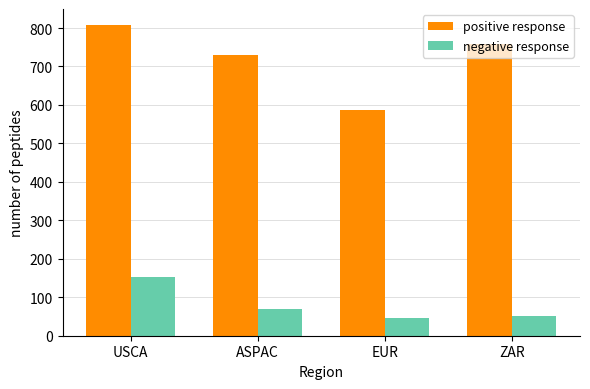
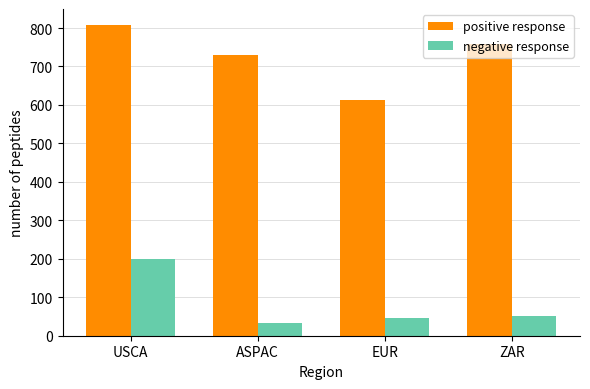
negative response, USCA: 150 -> 200
negative response, ASPAC: 70 -> 30
positive response, EUR: 590 -> 610
